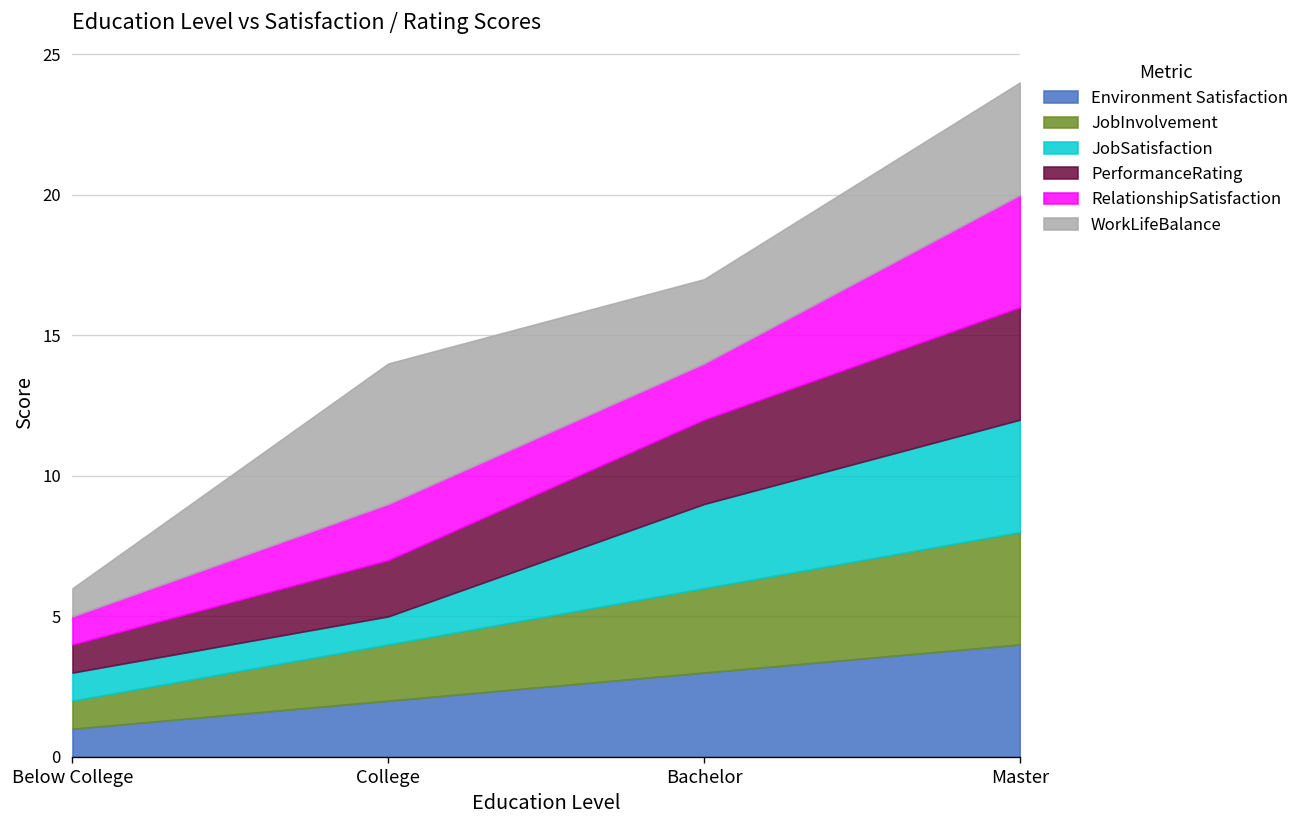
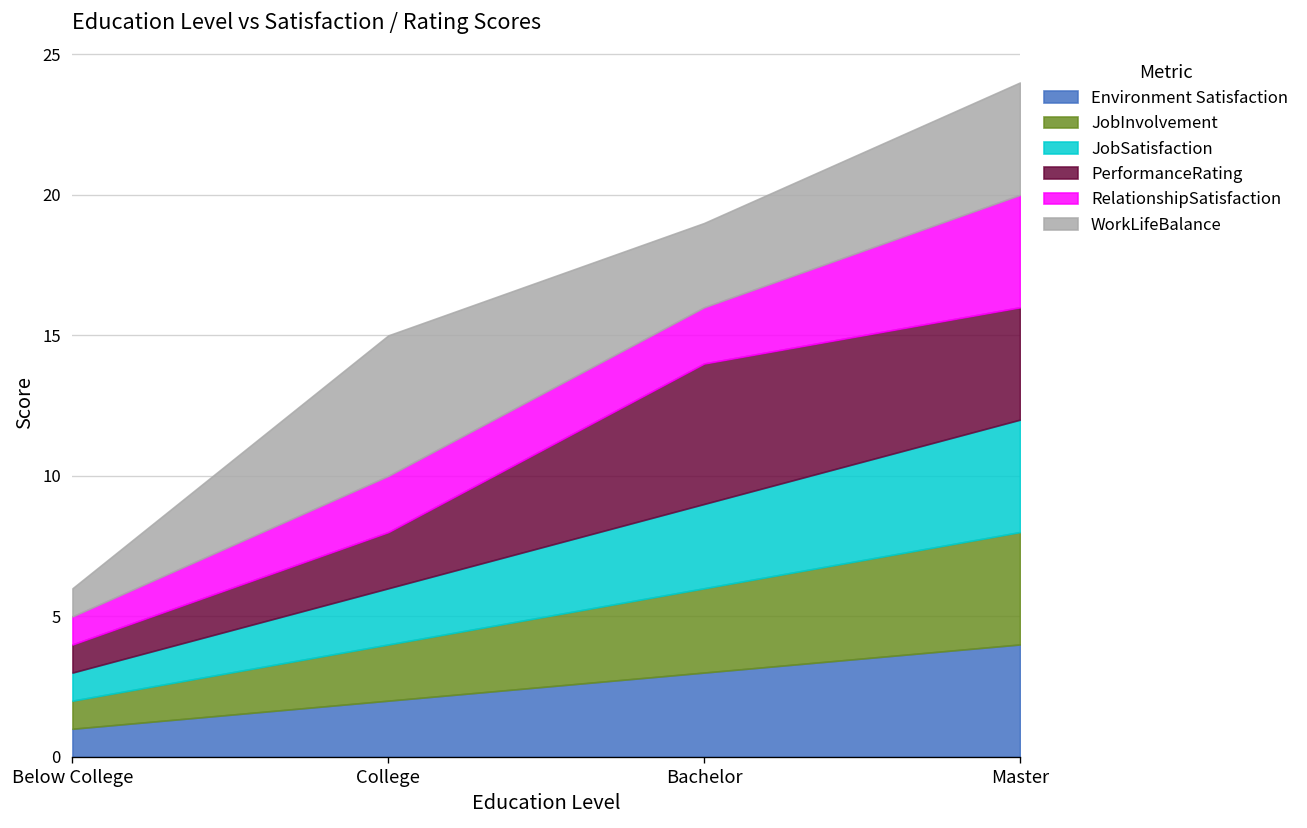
JobSatisfaction, College: 1 -> 2
PerformanceRating, Bachelor: 3 -> 5
